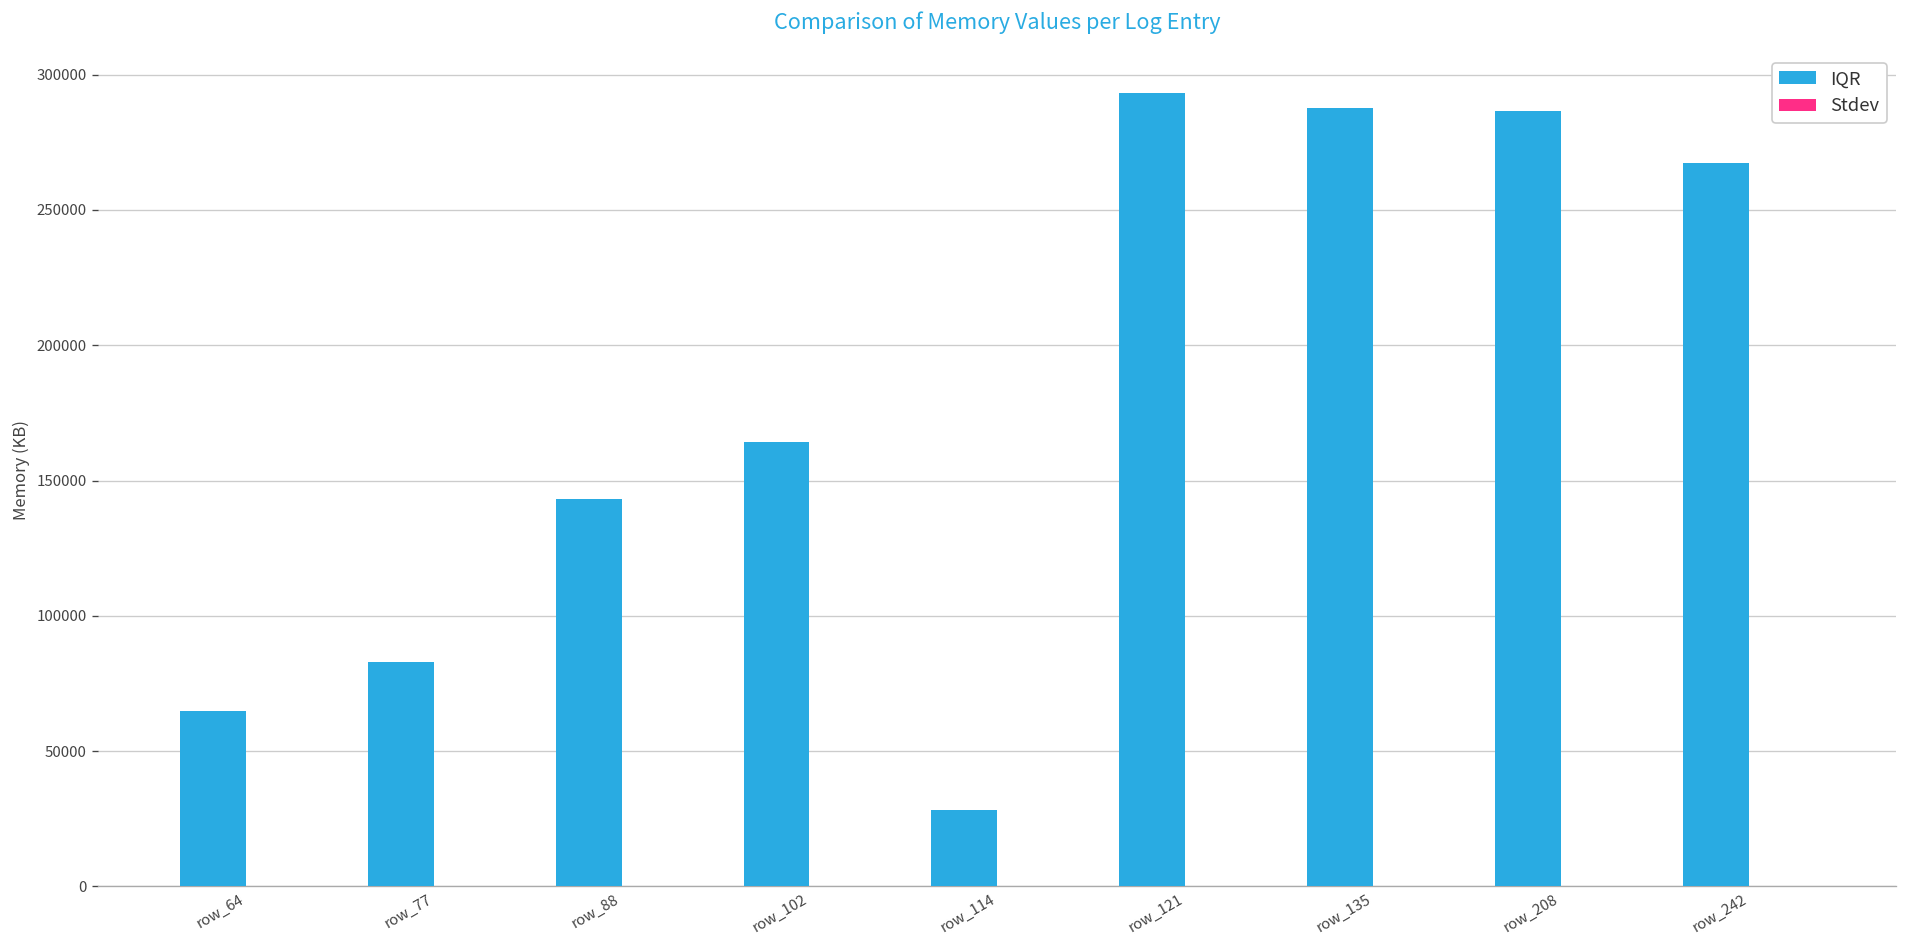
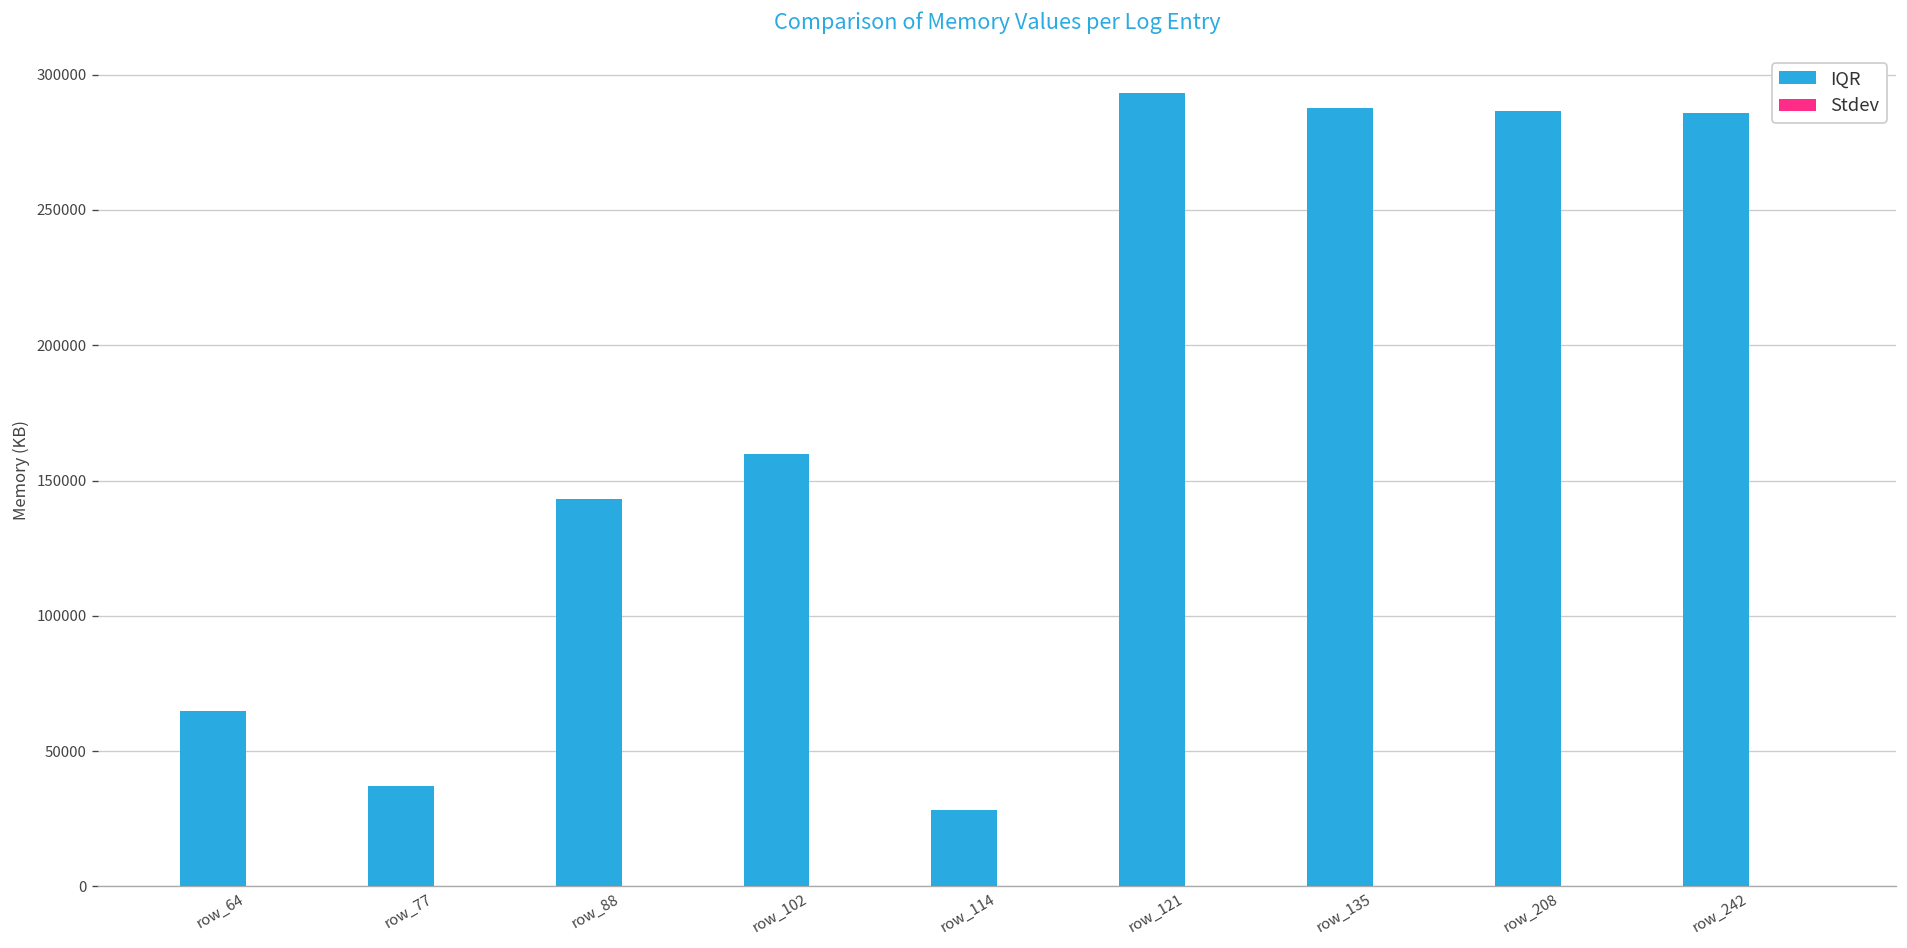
IQR, row_77: 83000 -> 37000
IQR, row_102: 164000 -> 160000
IQR, row_242: 267000 -> 286000
